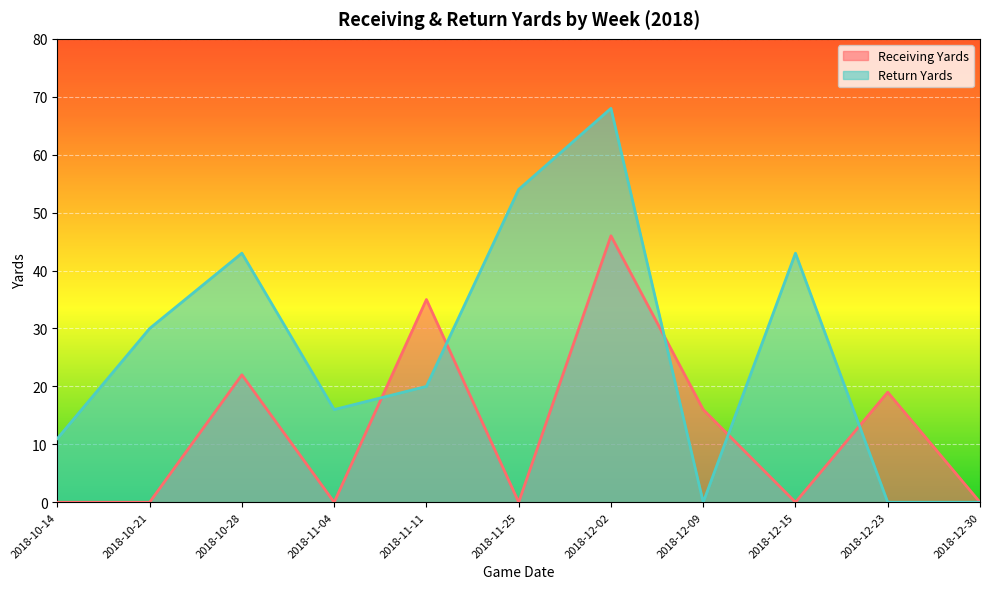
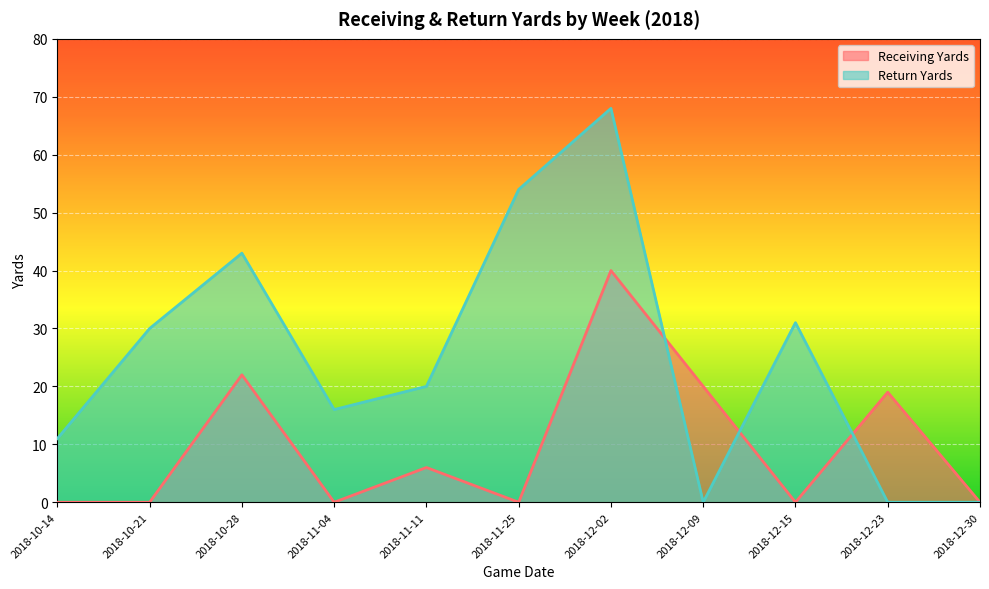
Receiving Yards, 2018-11-11: 35 -> 6
Receiving Yards, 2018-12-02: 46 -> 40
Receiving Yards, 2018-12-09: 16 -> 20
Return Yards, 2018-12-15: 43 -> 31
